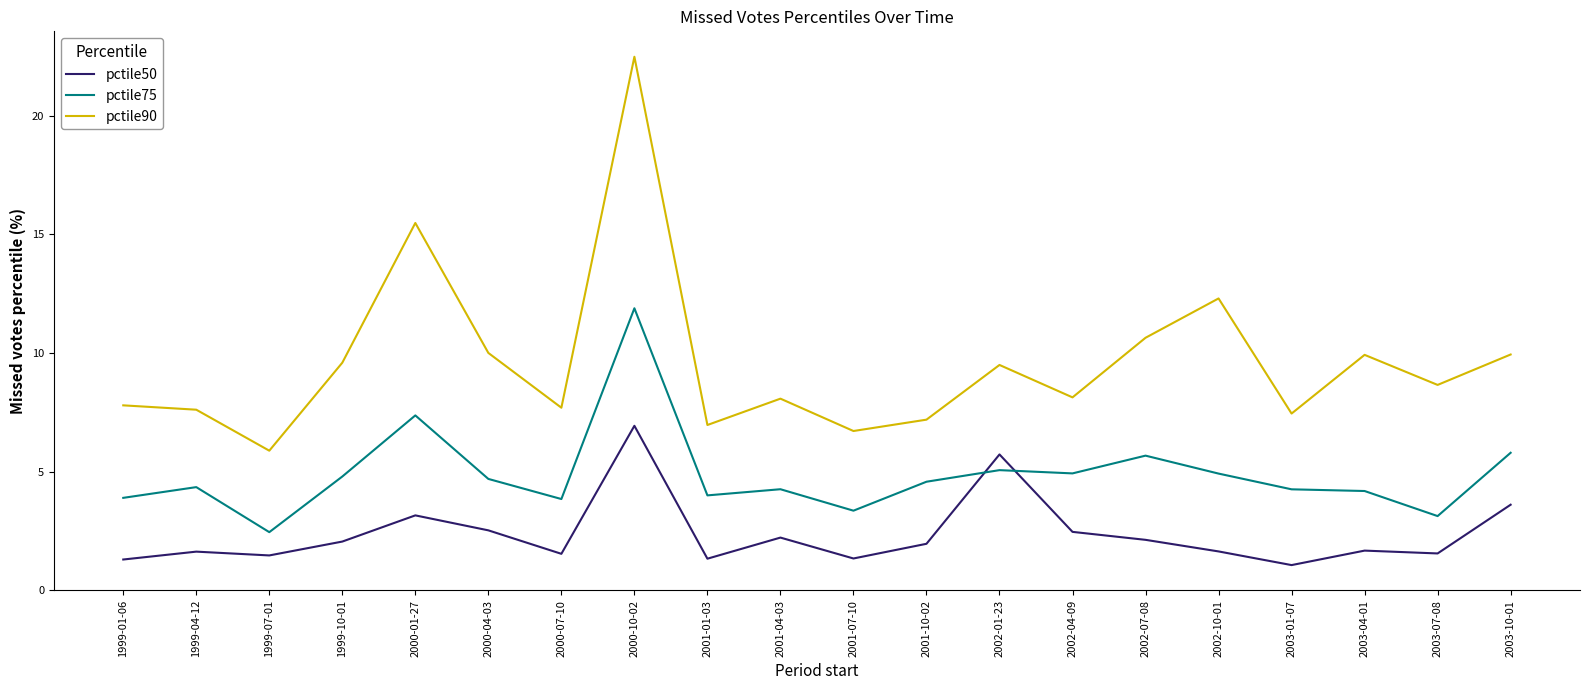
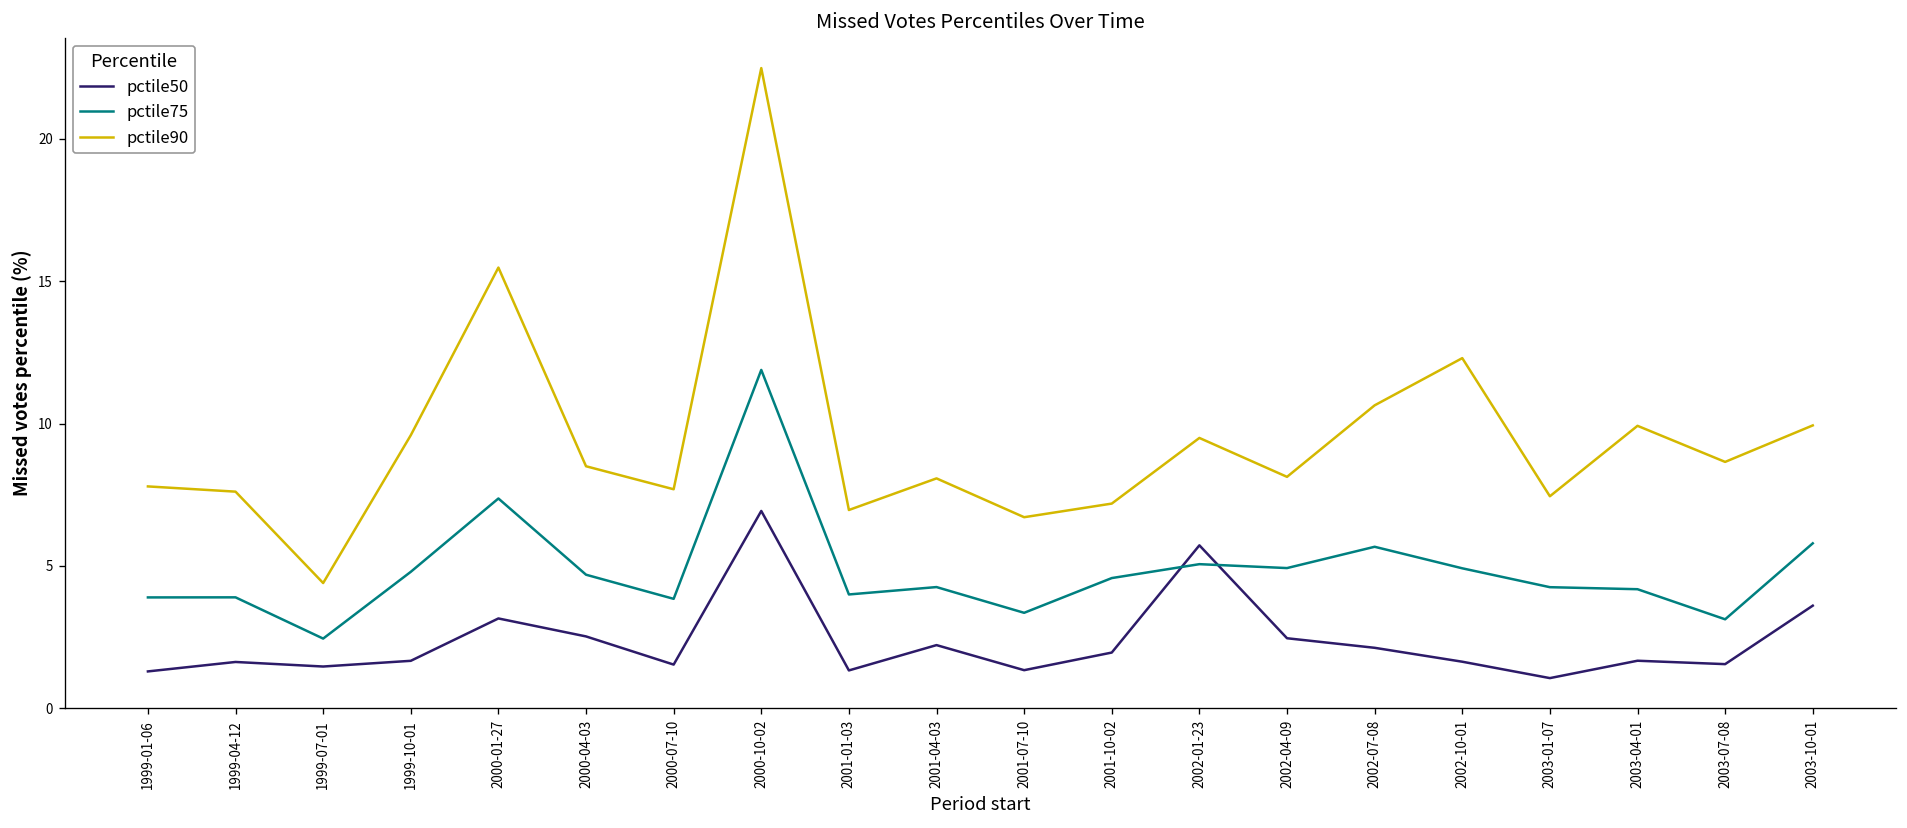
pctile75, 1999-04-12: 4.3 -> 3.9
pctile90, 1999-07-01: 5.9 -> 4.4
pctile50, 1999-10-01: 2.1 -> 1.7
pctile90, 2000-04-03: 10.0 -> 8.5
